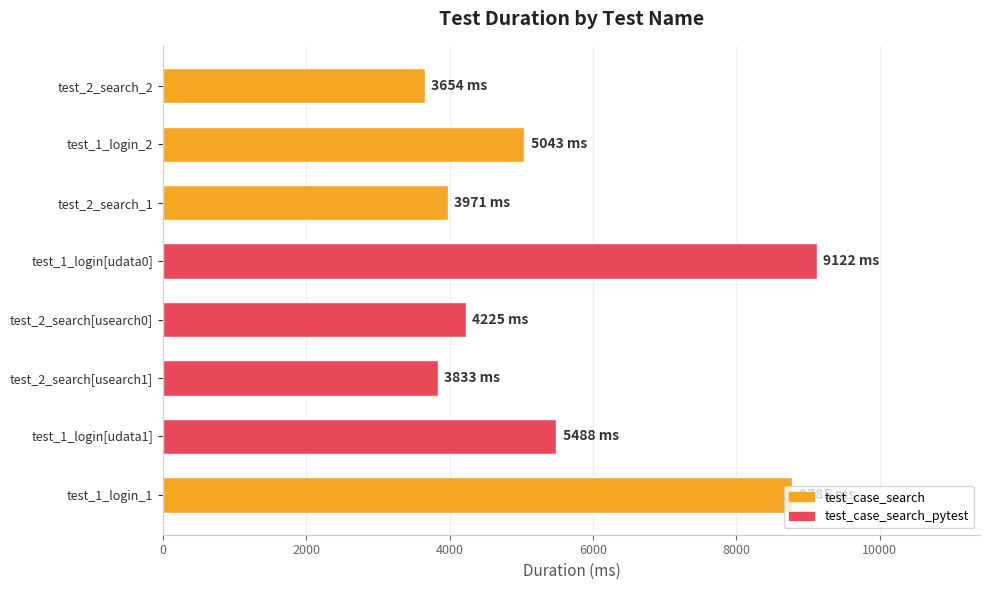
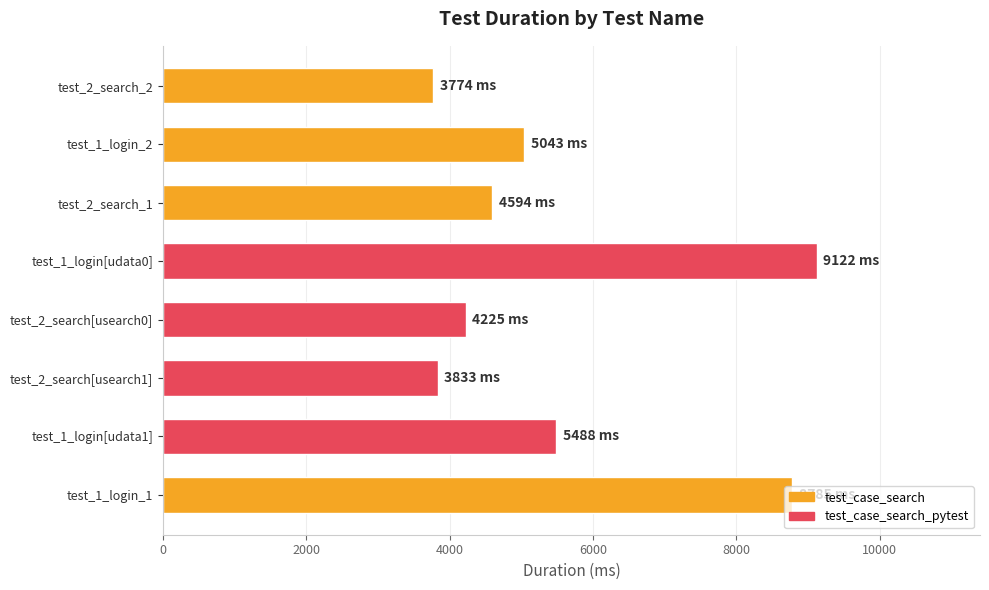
test_2_search_2: 3654 -> 3774
test_2_search_1: 3971 -> 4594
